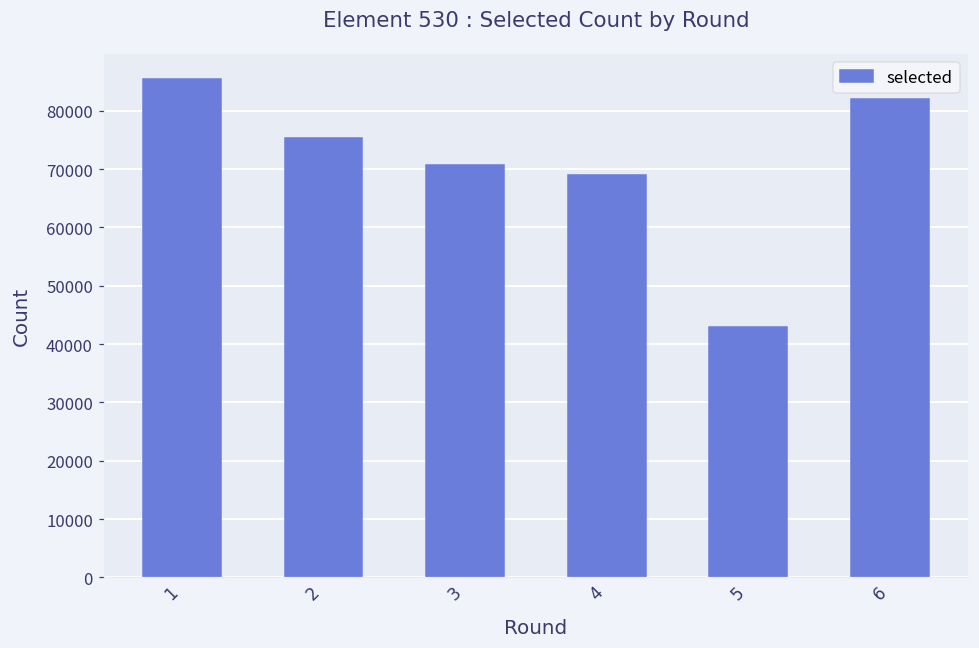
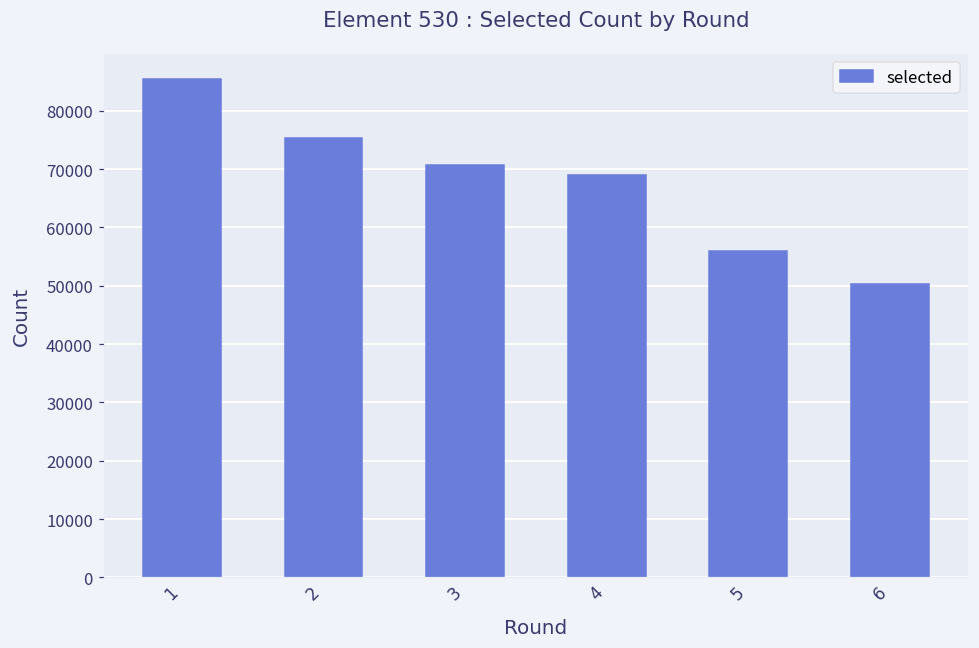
5: 43000 -> 56000
6: 82000 -> 50000
